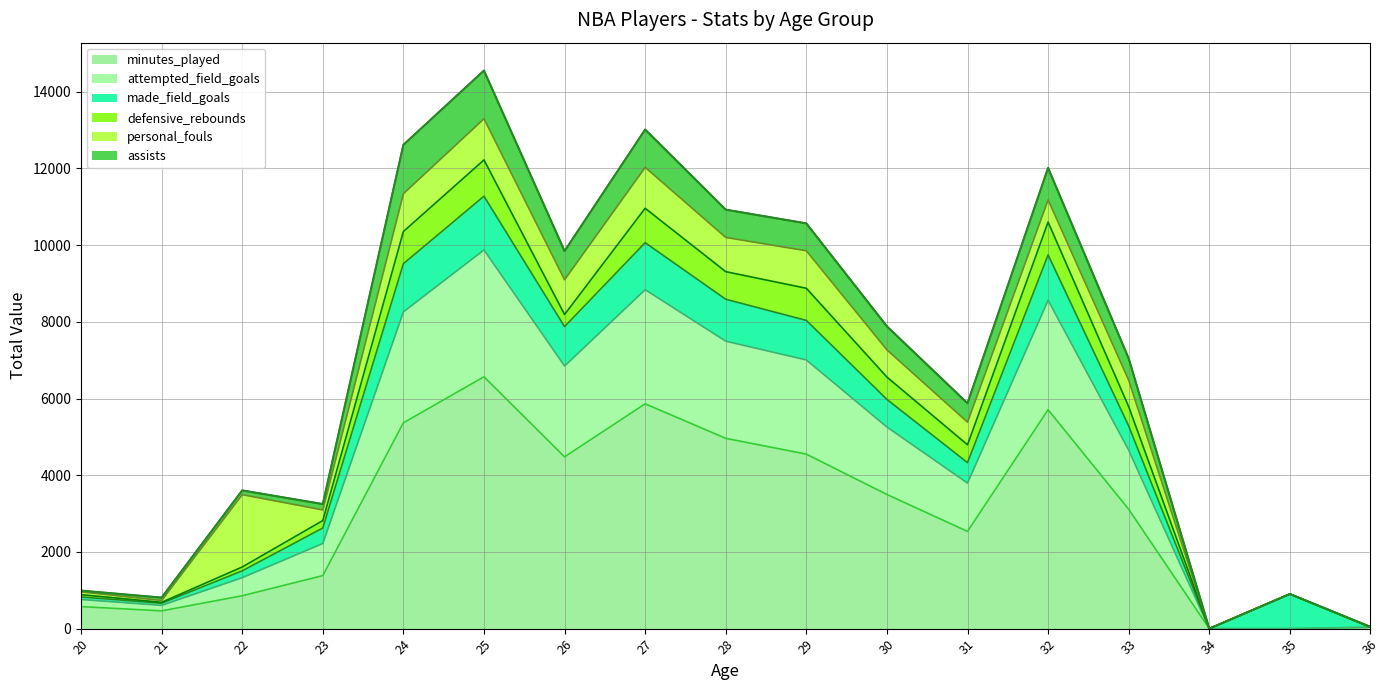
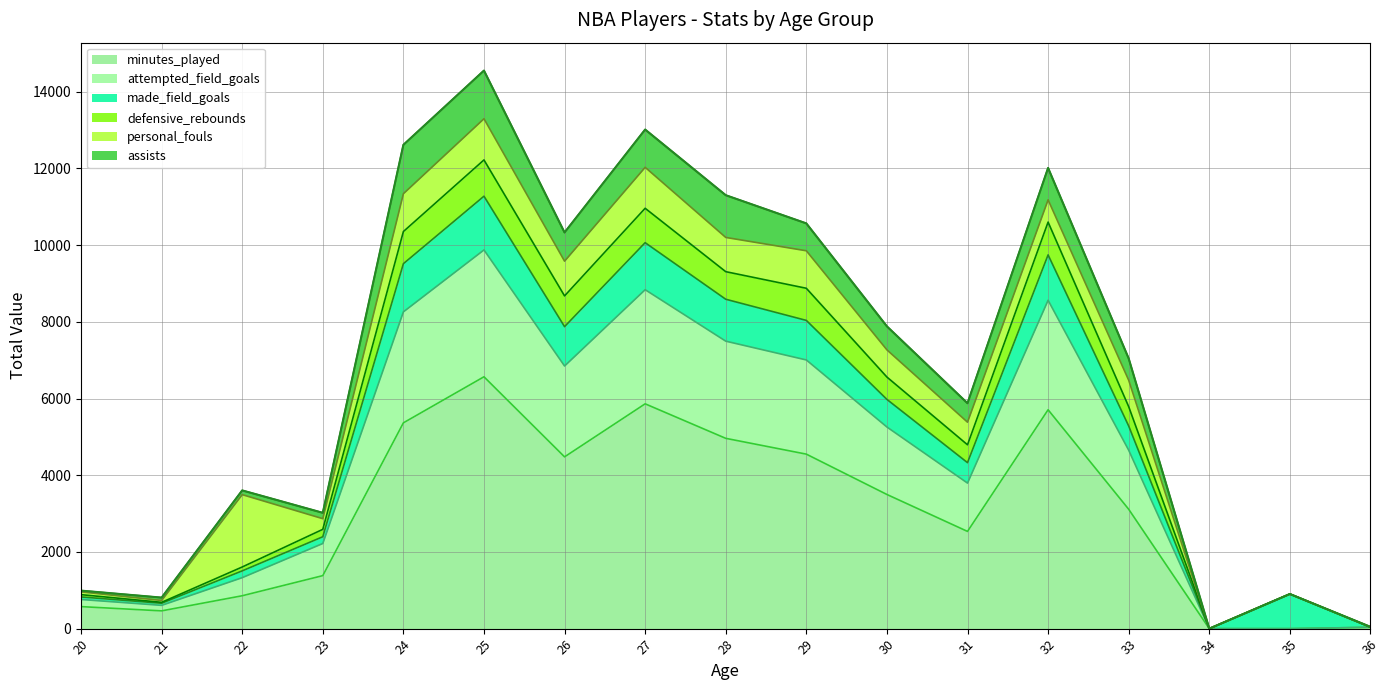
made_field_goals, 23: 400 -> 200
defensive_rebounds, 26: 300 -> 800
assists, 28: 700 -> 1100
